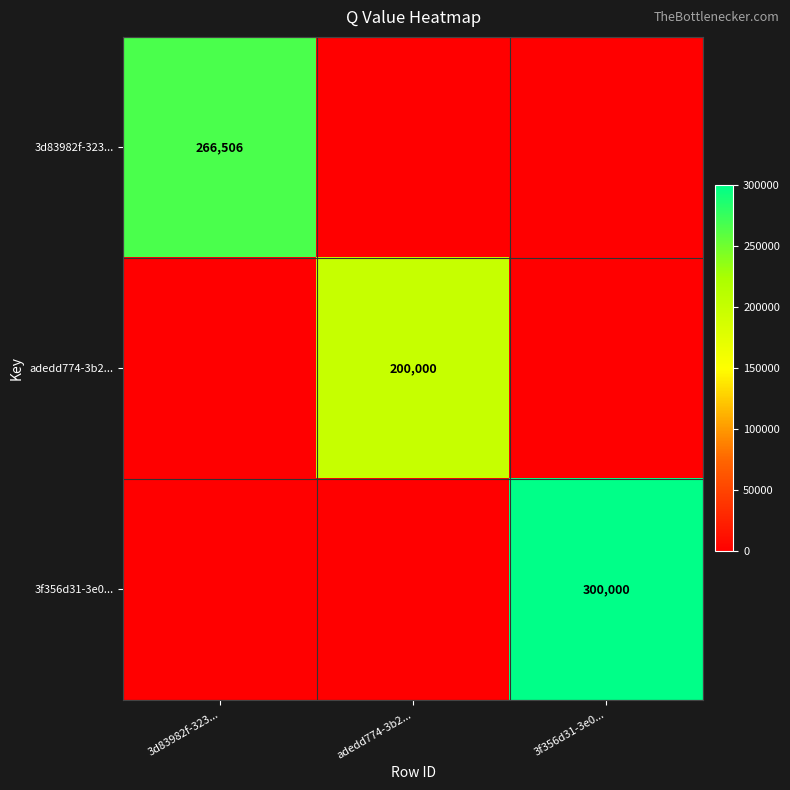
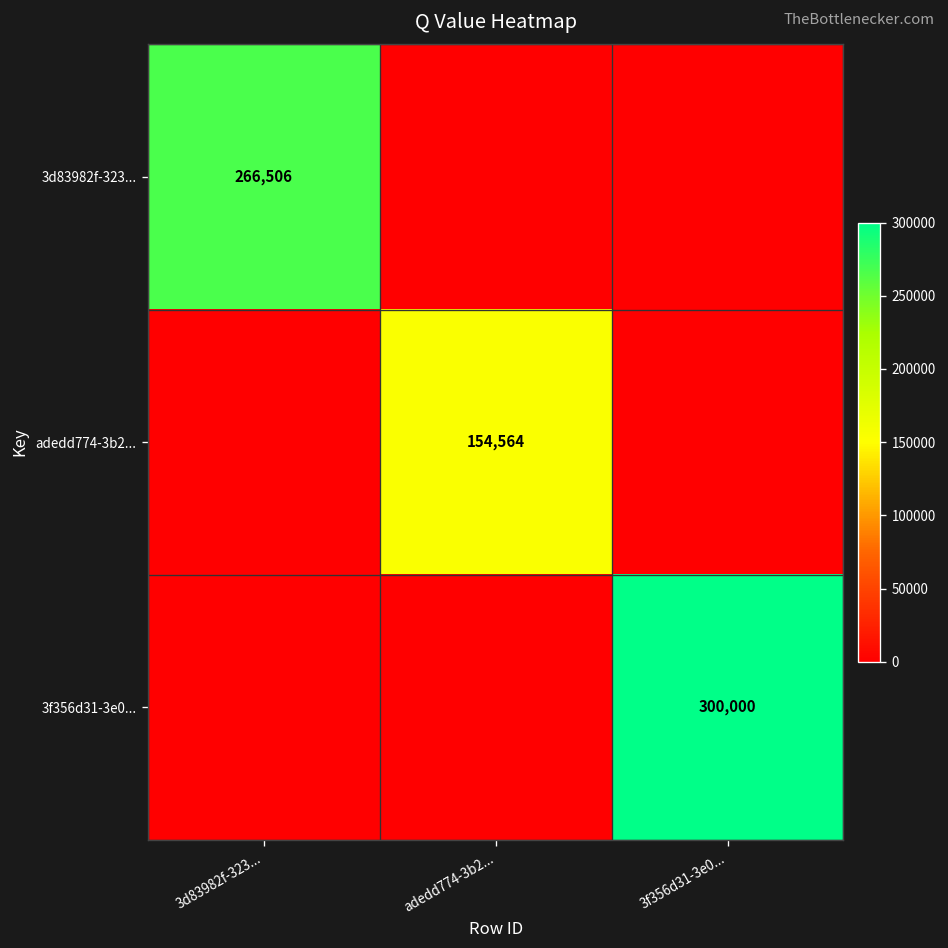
adedd774-3b2..., adedd774-3b2...: 200,000 -> 154,564
